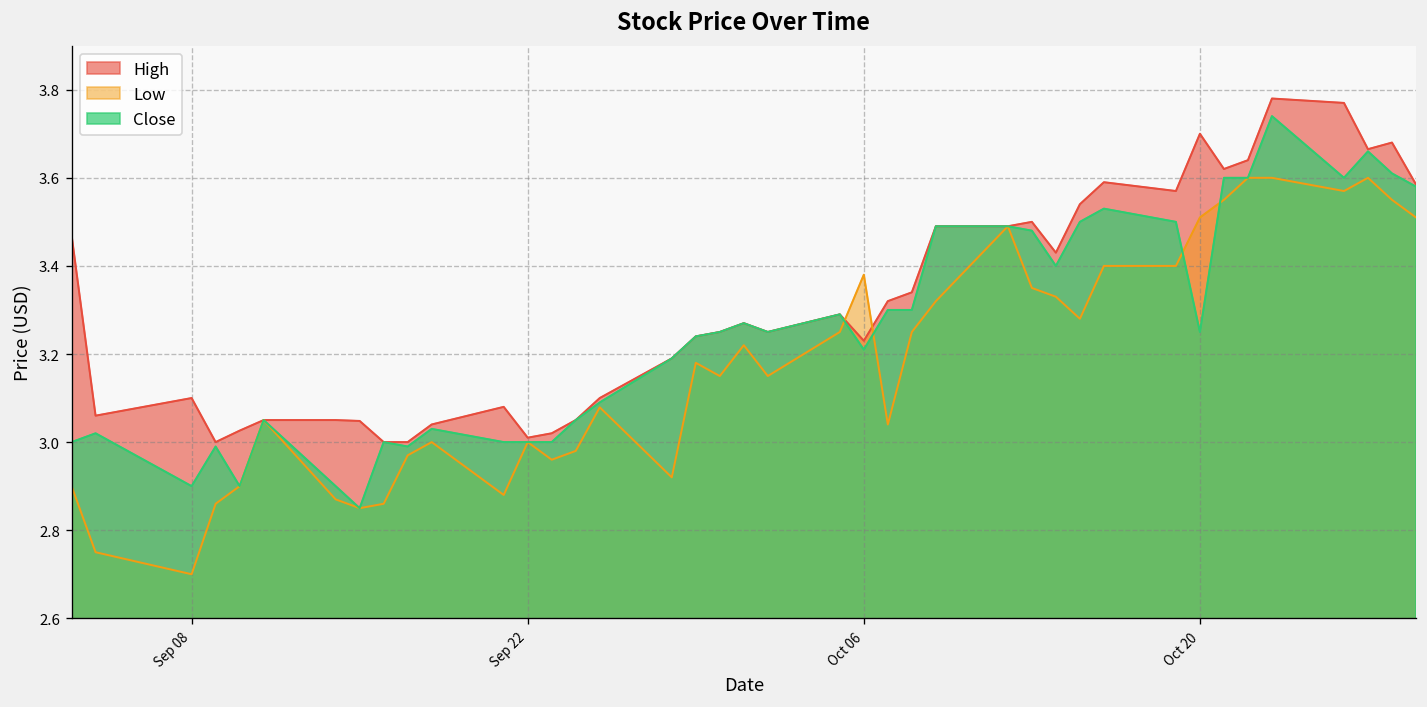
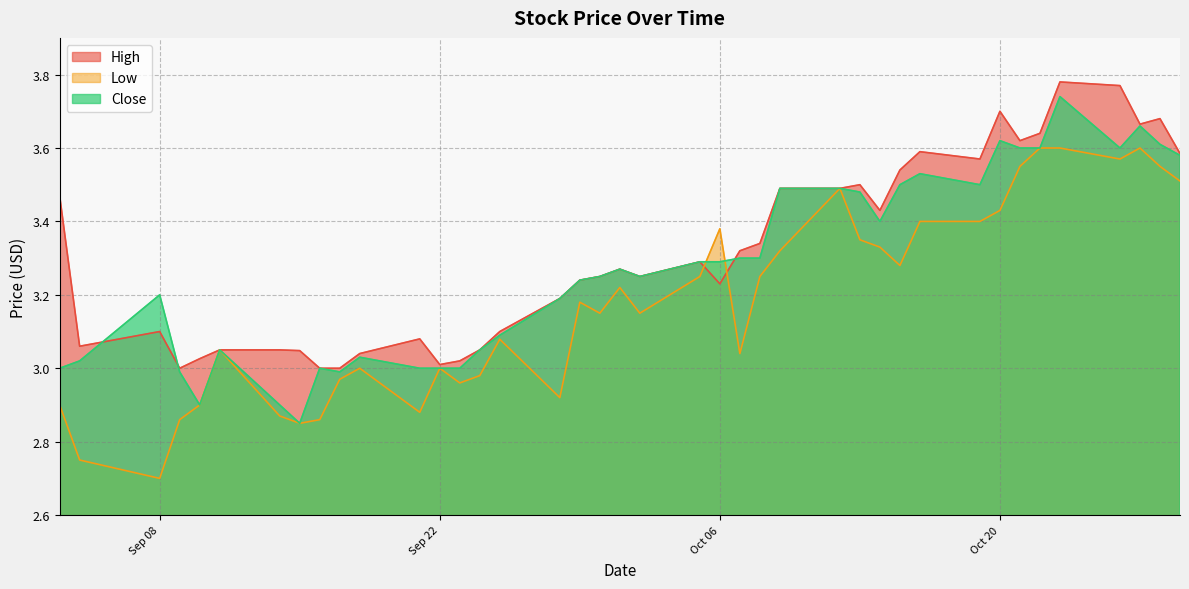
Close, Sep 08: 2.9 -> 3.2
Close, Oct 06: 3.21 -> 3.29
Low, Oct 20: 3.51 -> 3.43
Close, Oct 20: 3.25 -> 3.62
